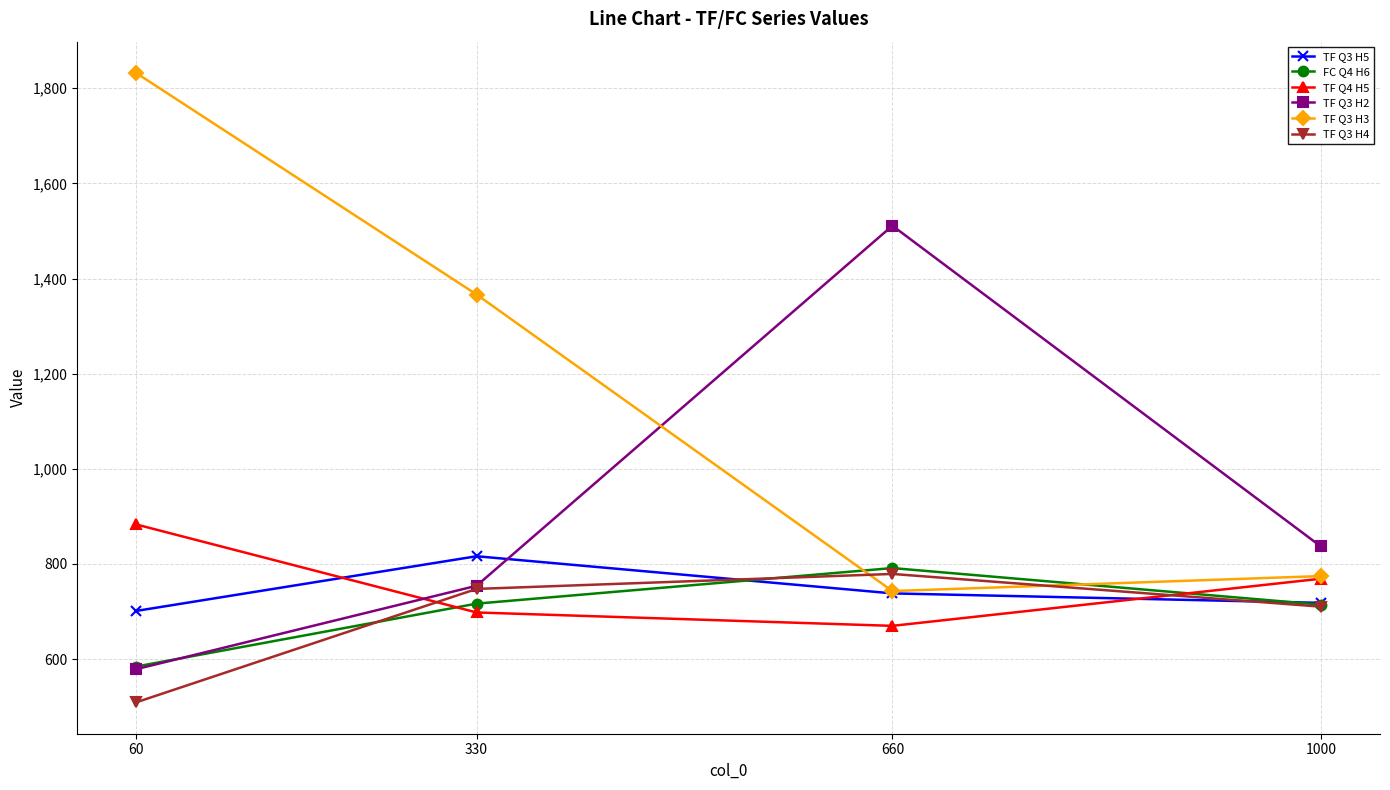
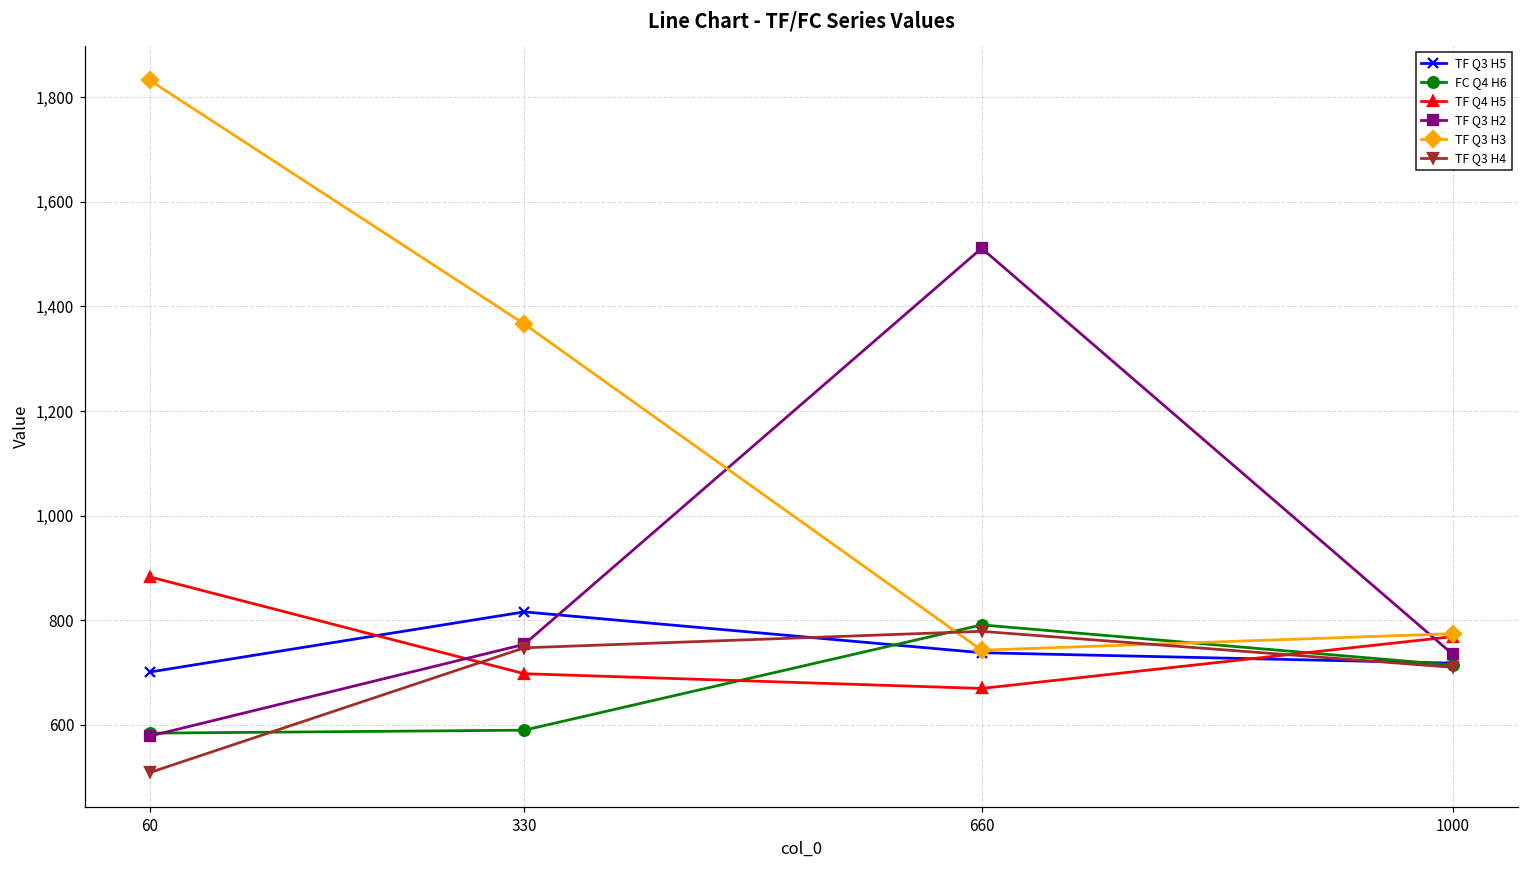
FC Q4 H6, 330: 720 -> 590
TF Q3 H2, 1000: 840 -> 730
